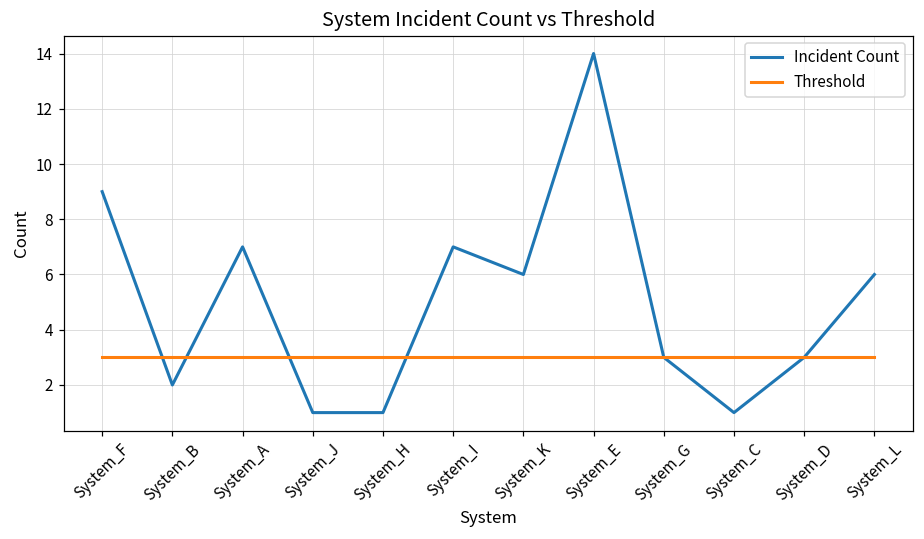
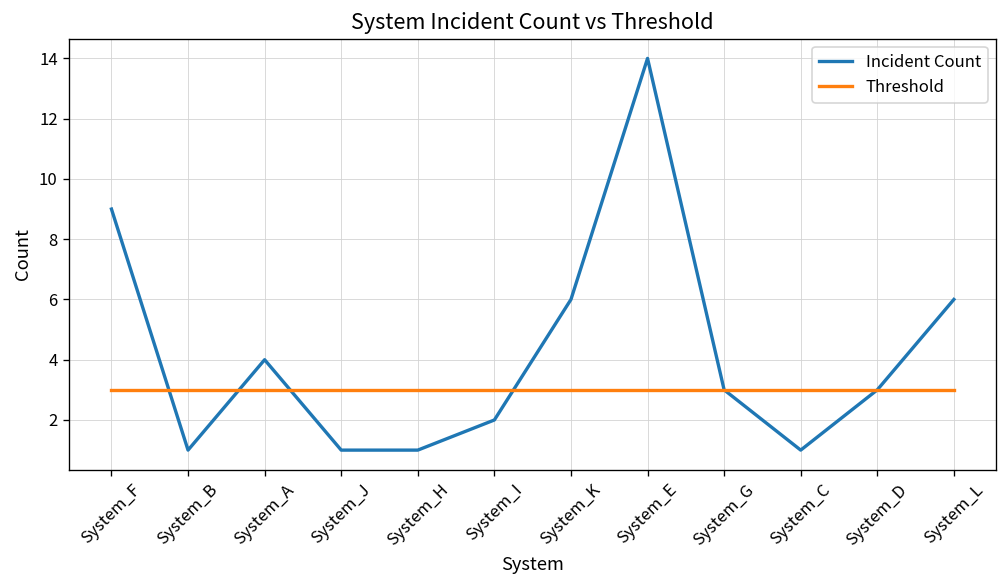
Incident Count, System_B: 2 -> 1
Incident Count, System_A: 7 -> 4
Incident Count, System_I: 7 -> 2
